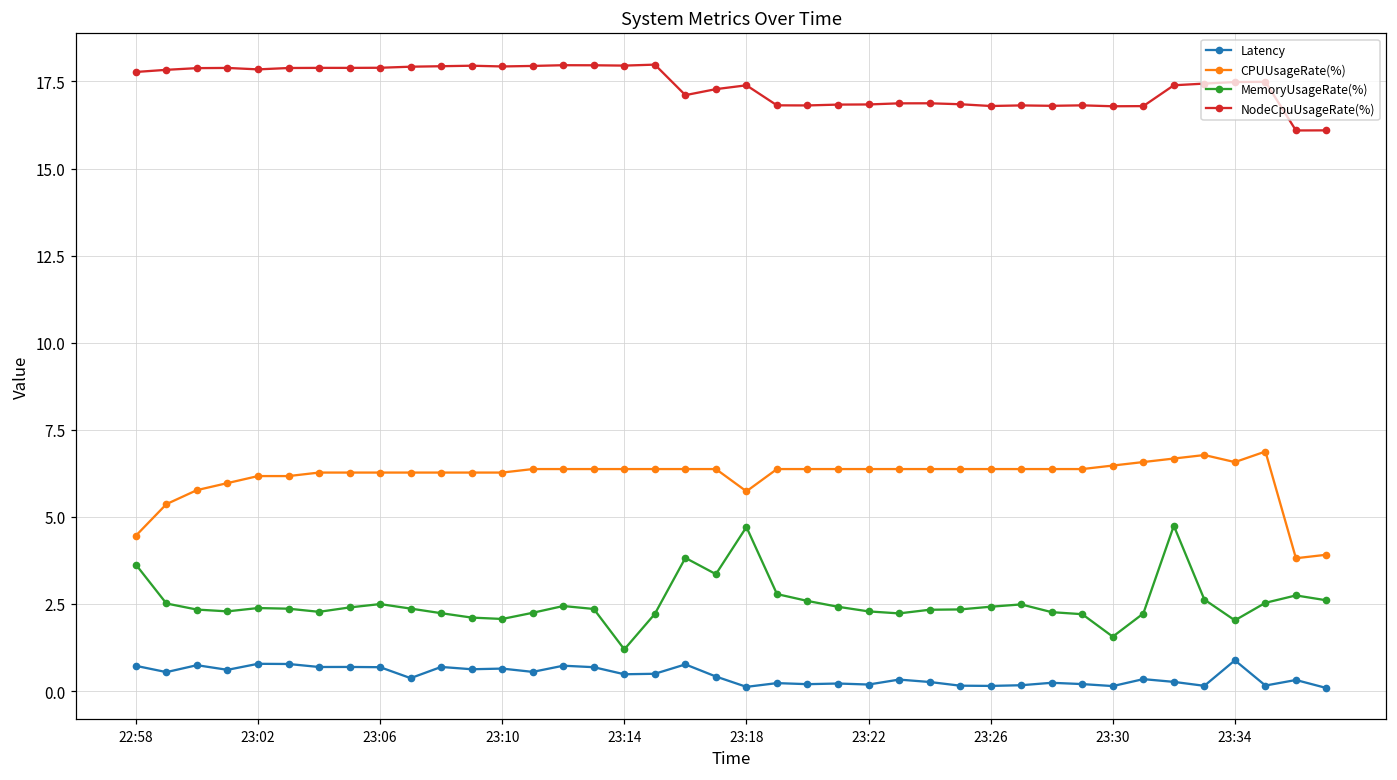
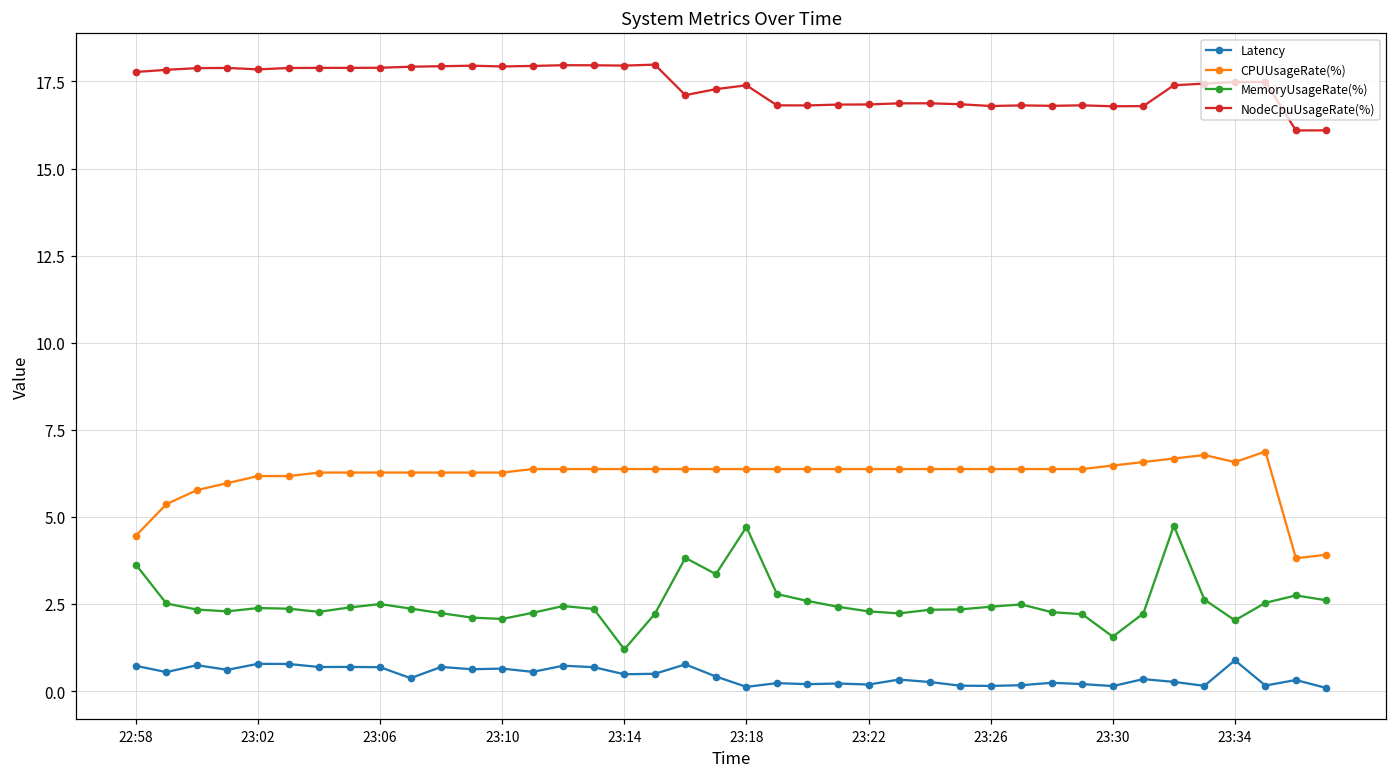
CPUUsageRate(%), 23:18: 5.7 -> 6.4
